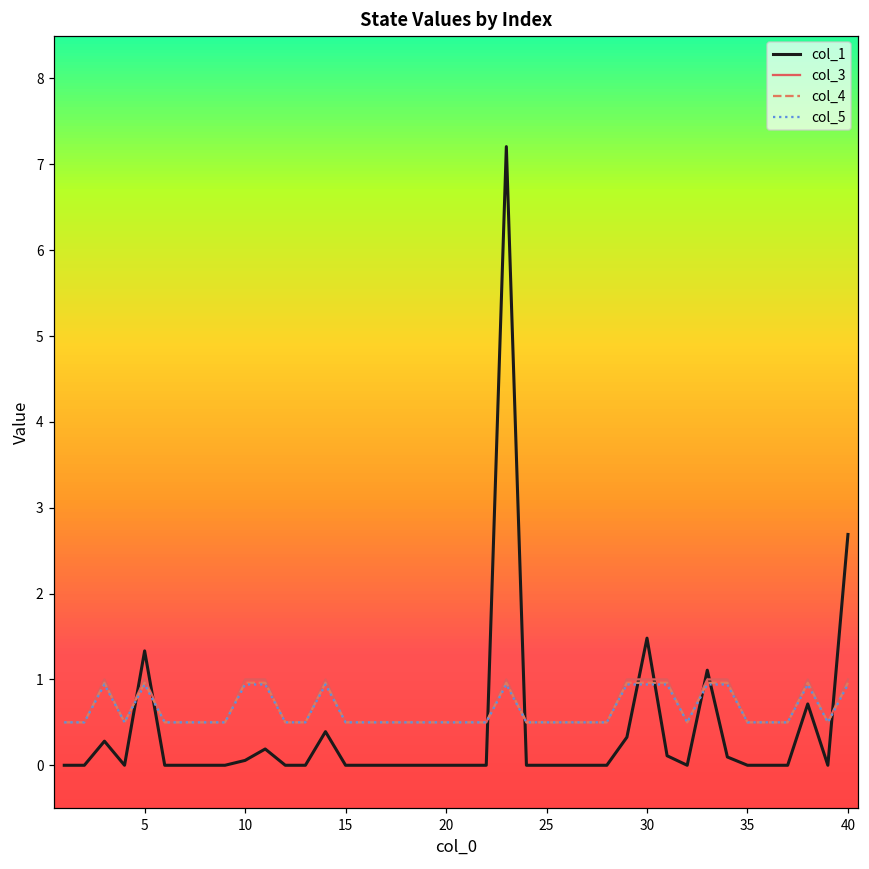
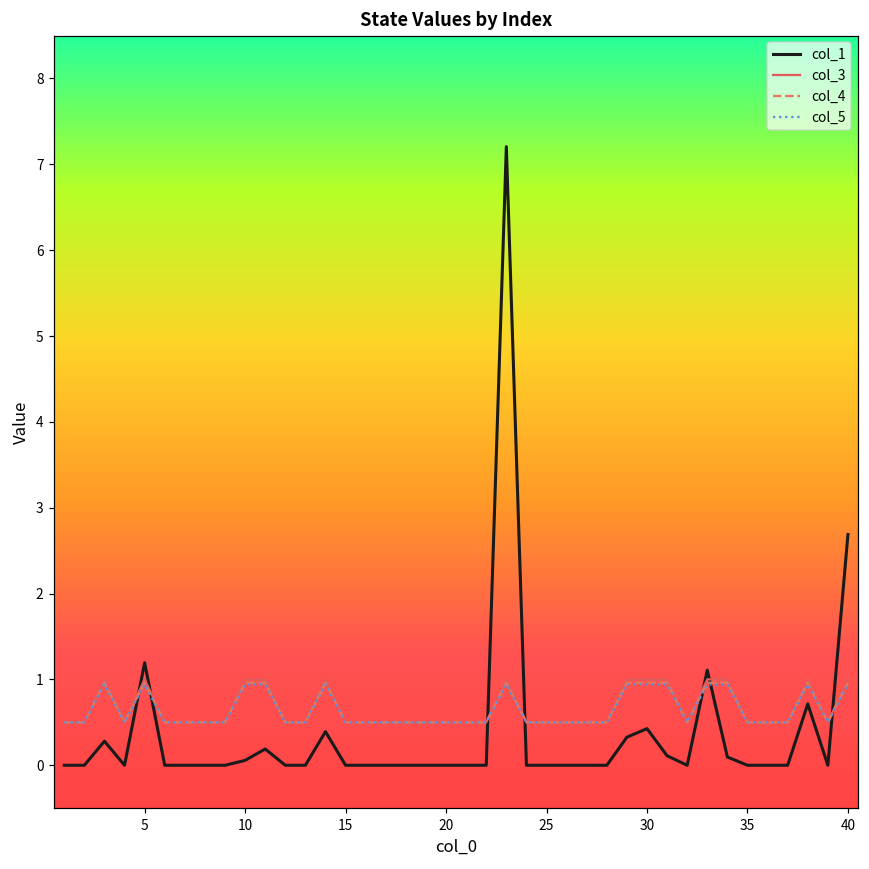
col_1, 5: 1.3 -> 1.2
col_1, 30: 1.5 -> 0.4
